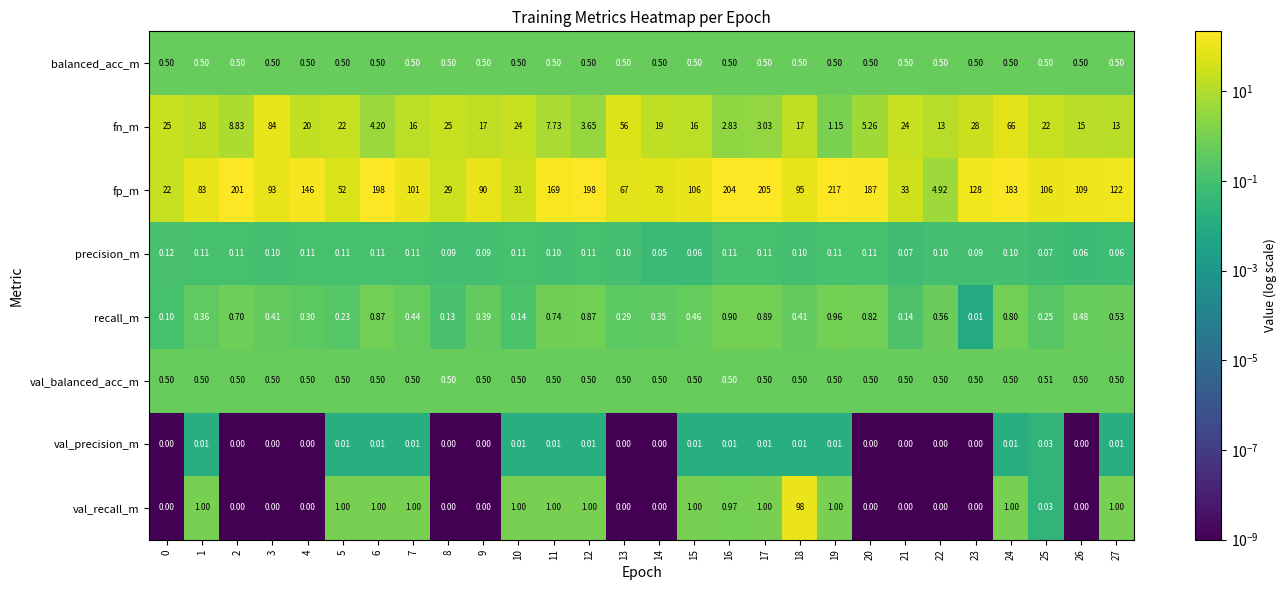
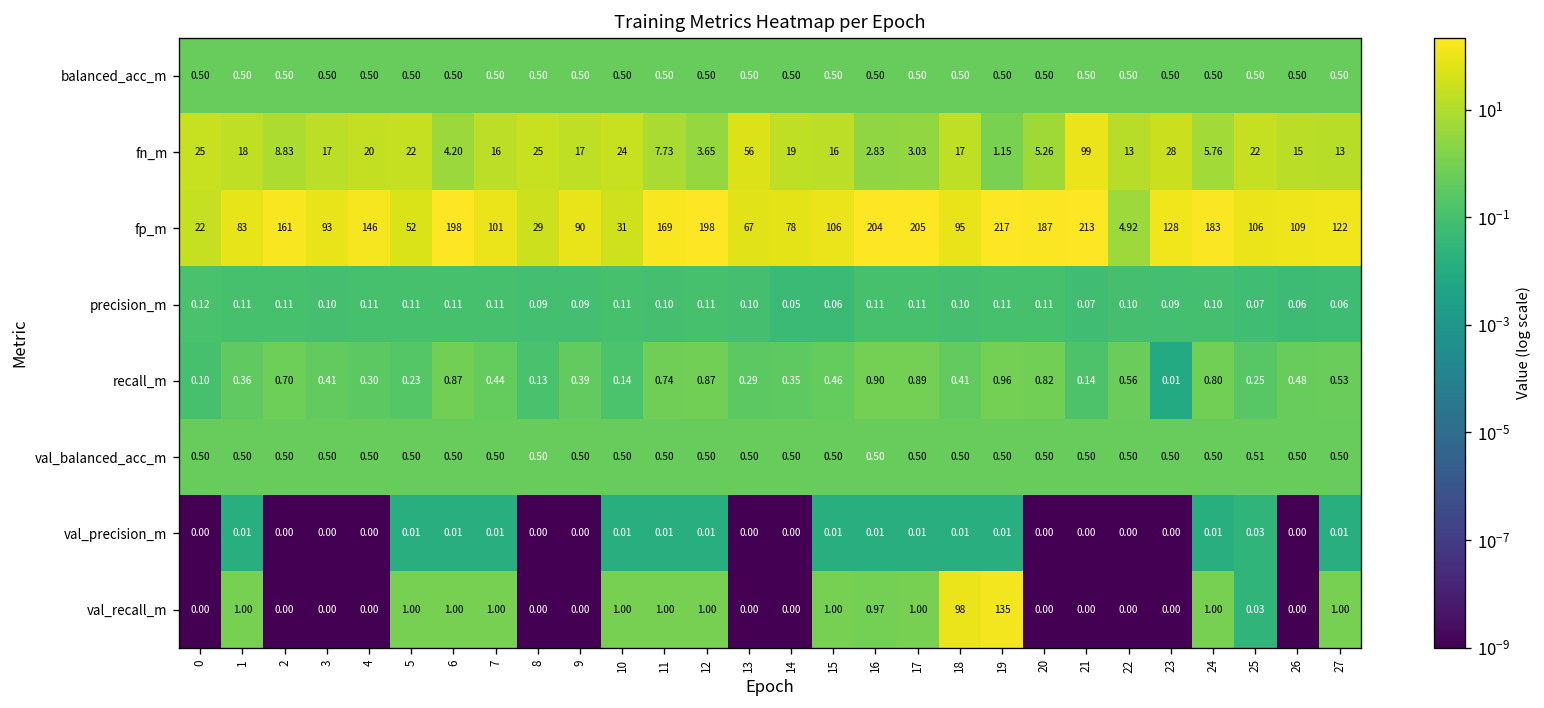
fn_m, 3: 84 -> 17
fn_m, 21: 24 -> 99
fn_m, 24: 66 -> 5.76
fp_m, 2: 201 -> 161
fp_m, 21: 33 -> 213
val_recall_m, 19: 1.00 -> 135
